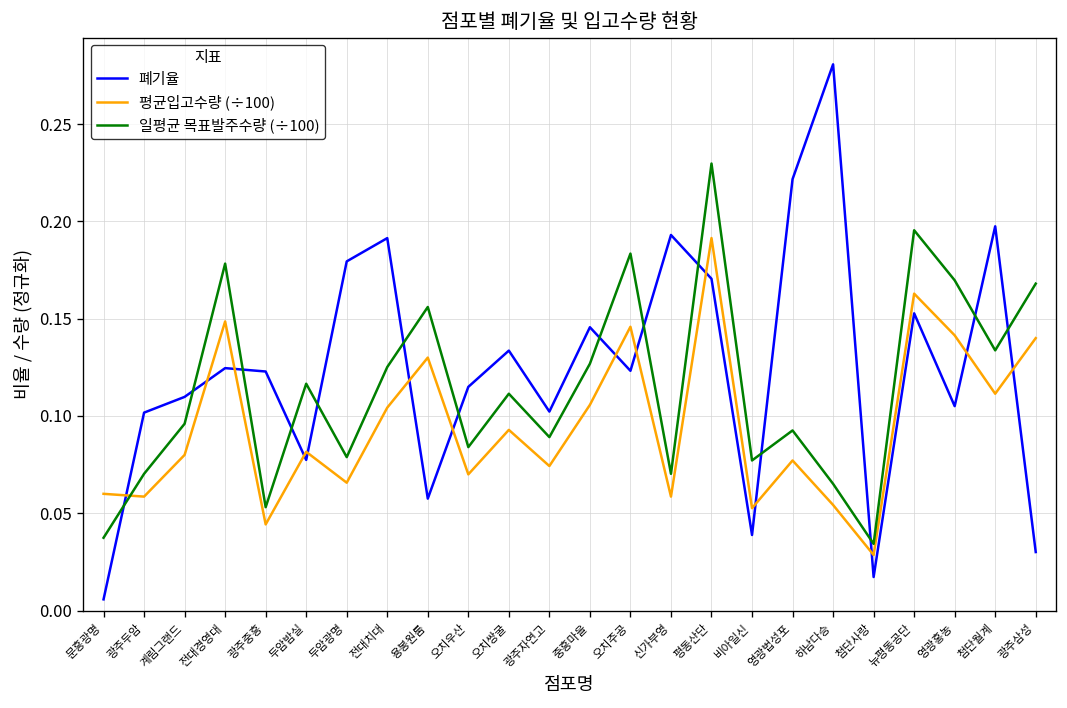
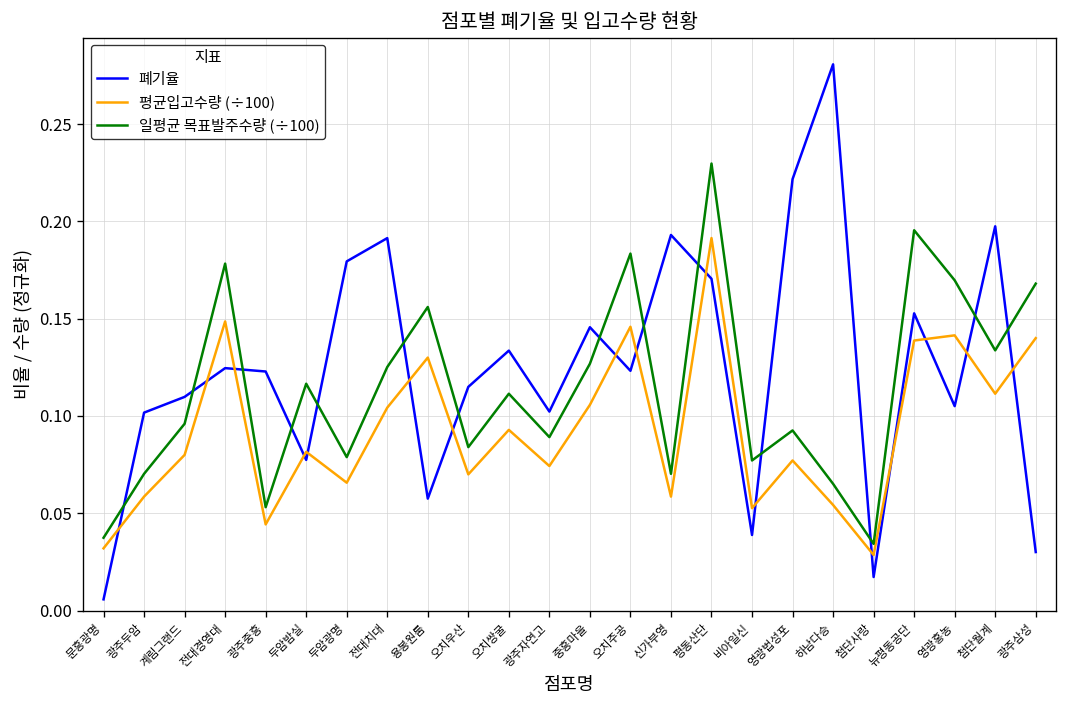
평균입고수량 (÷100), 문흥광명: 0.060 -> 0.032
평균입고수량 (÷100), 뉴평동공단: 0.163 -> 0.139
